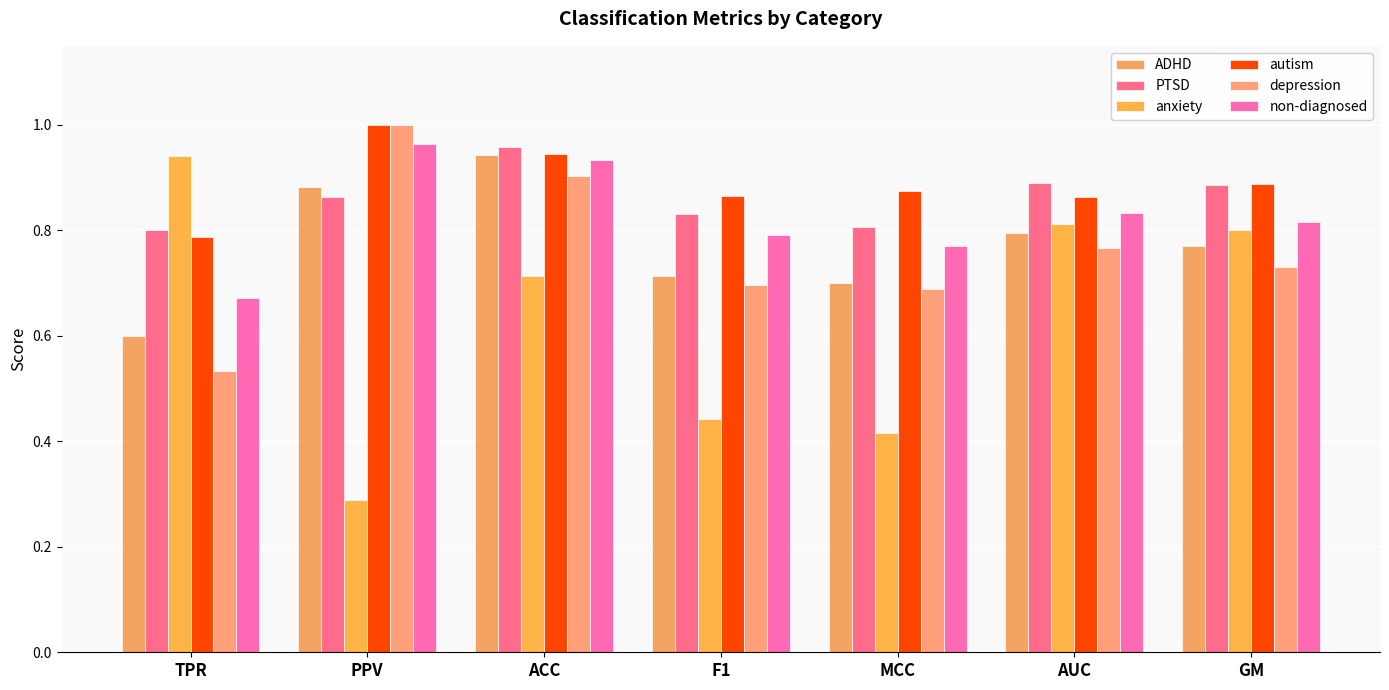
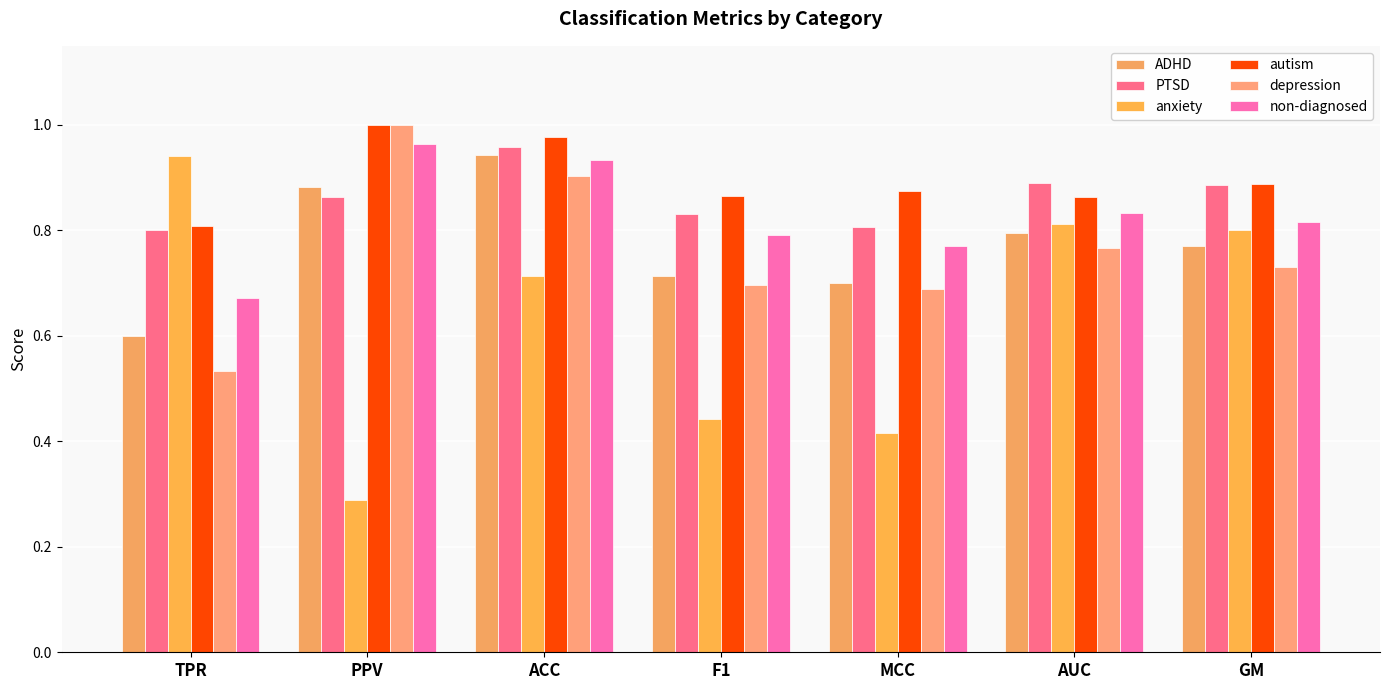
autism, TPR: 0.79 -> 0.81
autism, ACC: 0.95 -> 0.98
